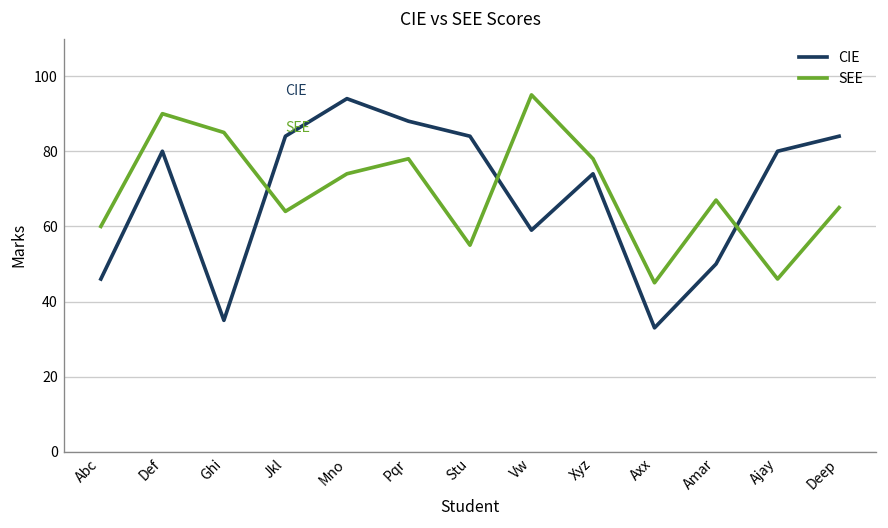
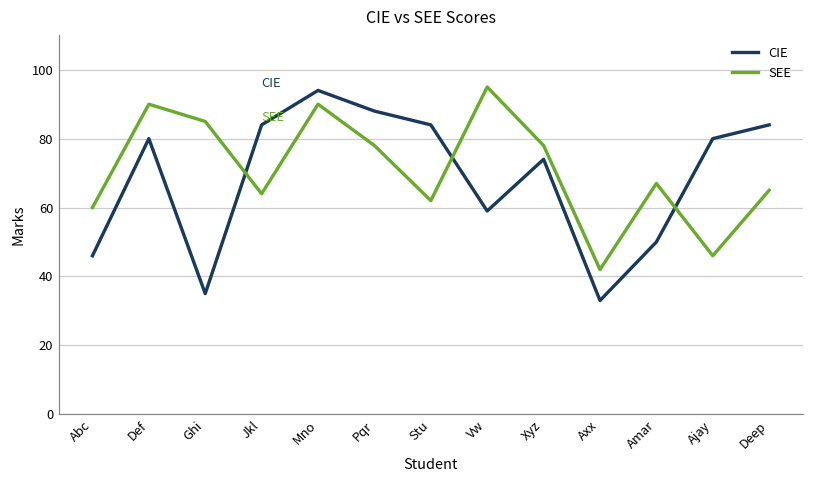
SEE, Mno: 74 -> 90
SEE, Stu: 55 -> 62
SEE, Axx: 45 -> 42
